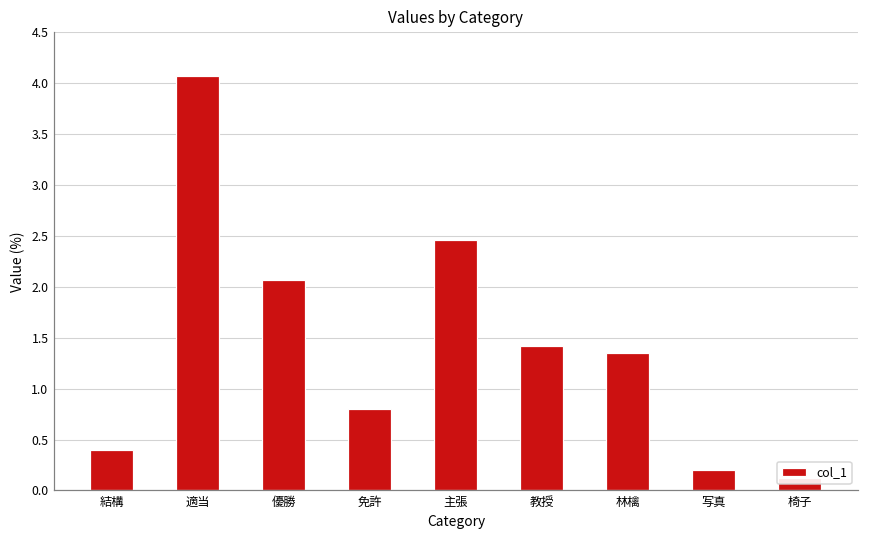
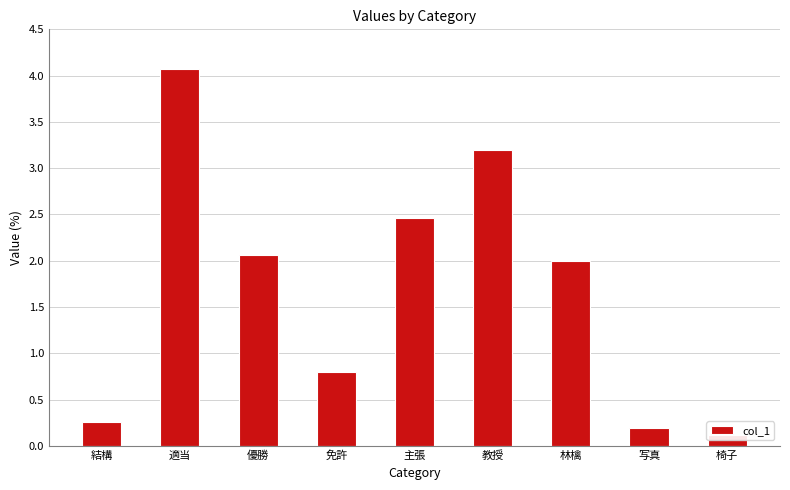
結構: 0.4 -> 0.3
教授: 1.4 -> 3.2
林檎: 1.4 -> 2.0
